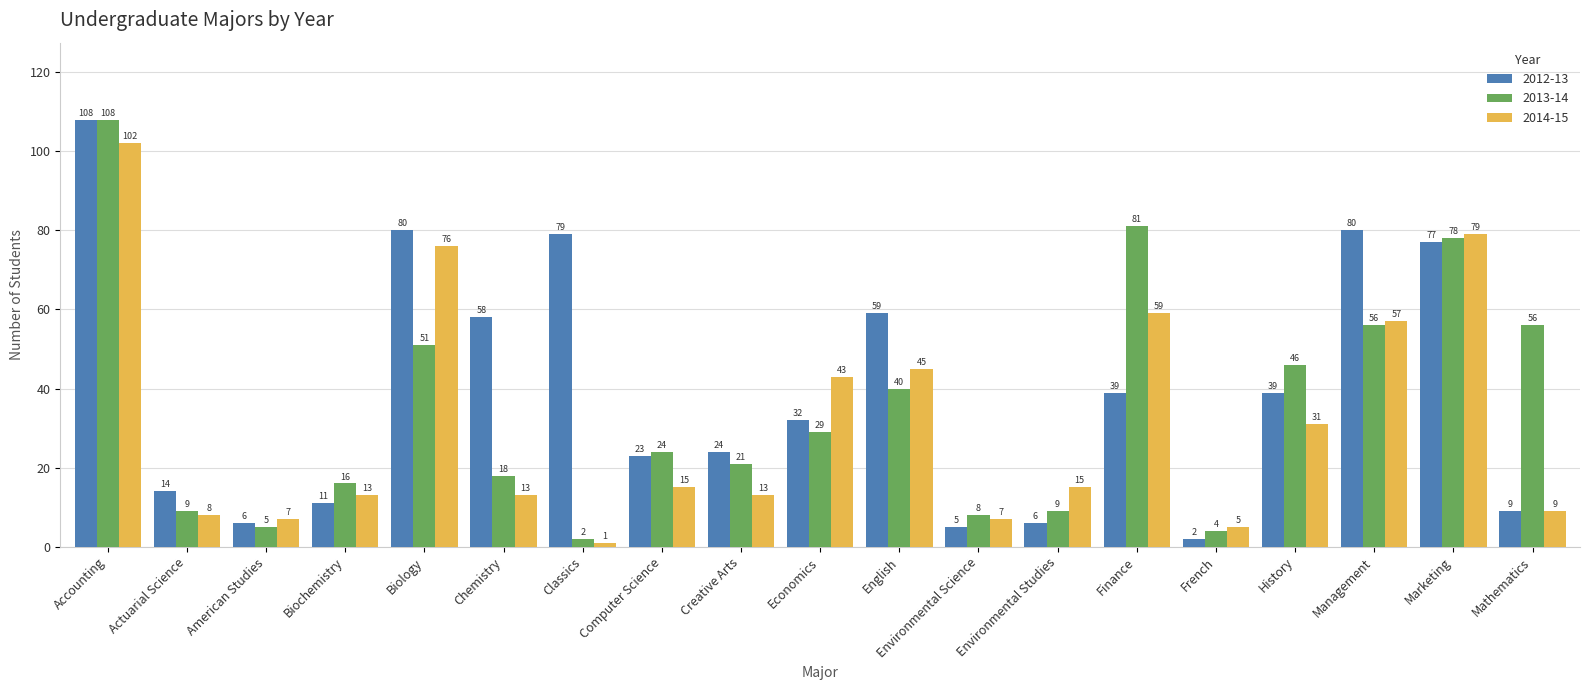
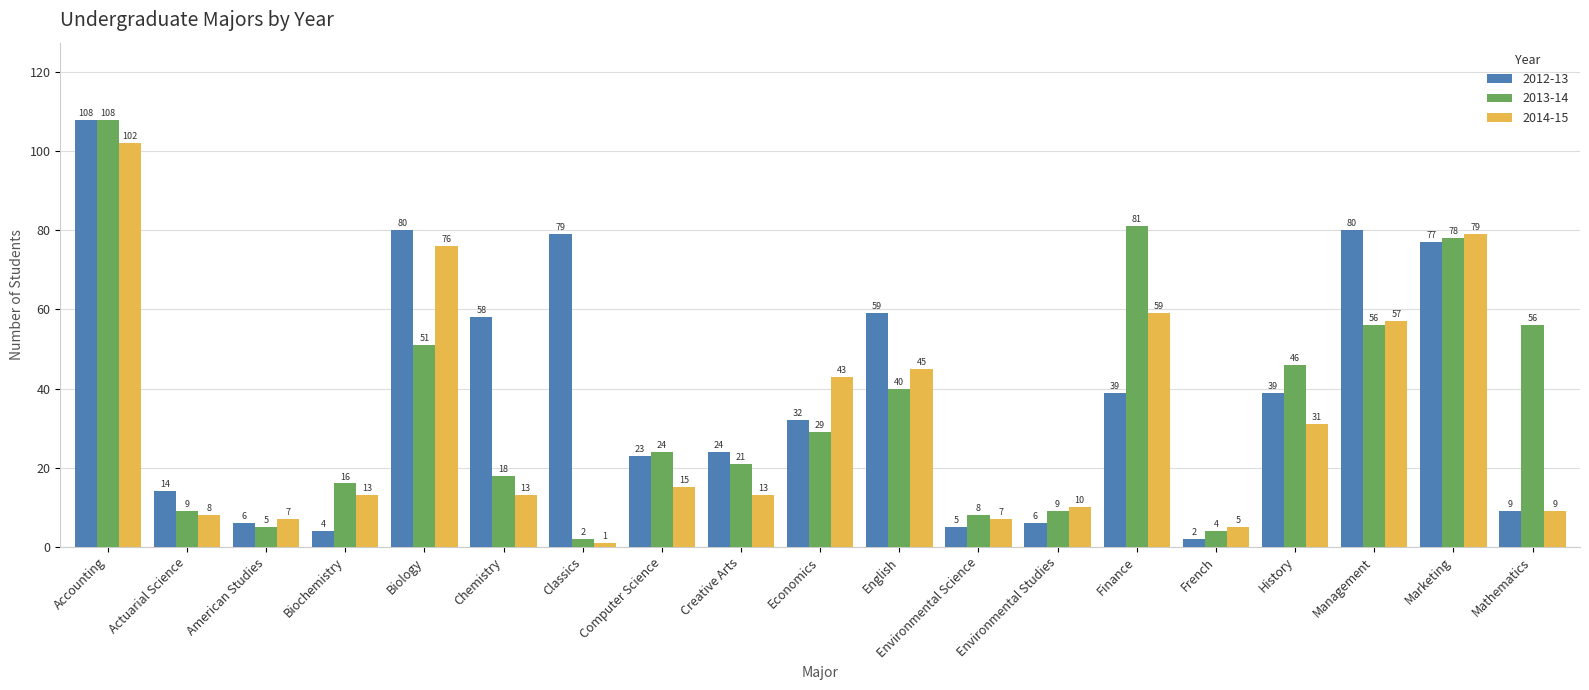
2012-13, Biochemistry: 11 -> 4
2014-15, Environmental Studies: 15 -> 10
